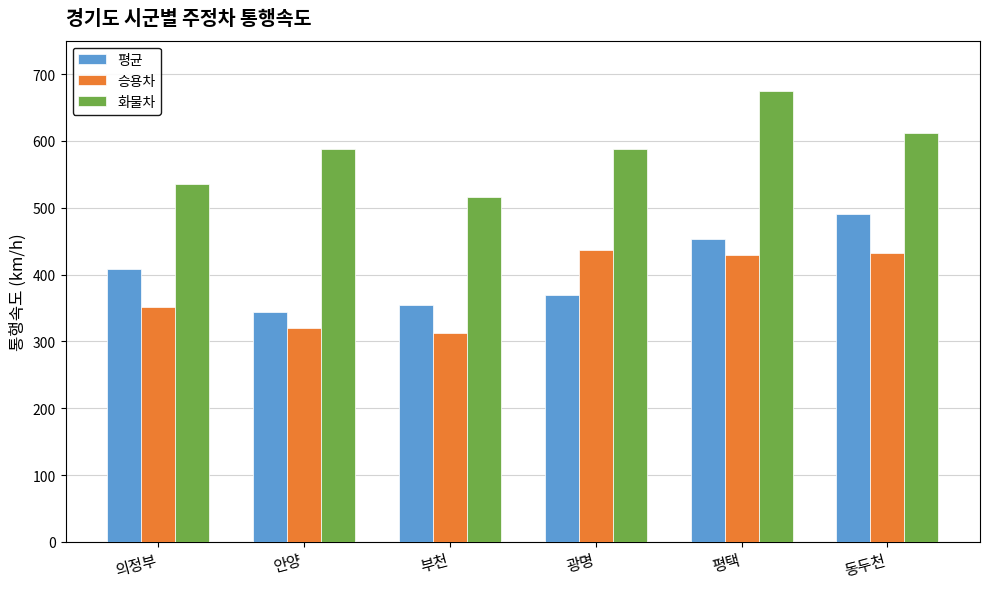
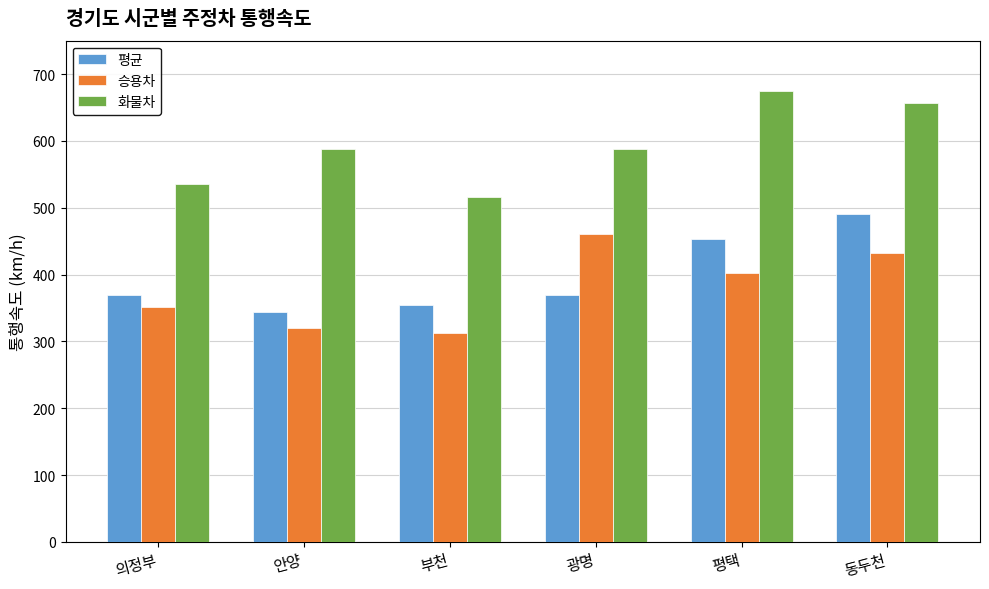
평균, 의정부: 410 -> 370
승용차, 광명: 440 -> 460
승용차, 평택: 430 -> 400
화물차, 동두천: 610 -> 660
